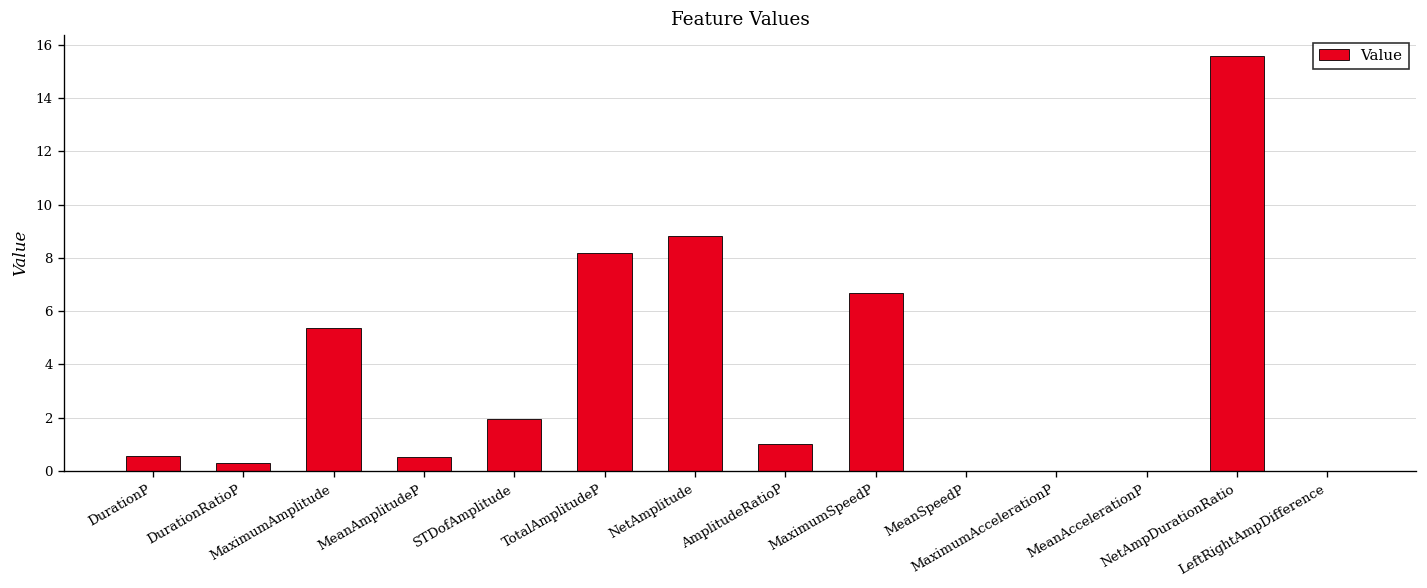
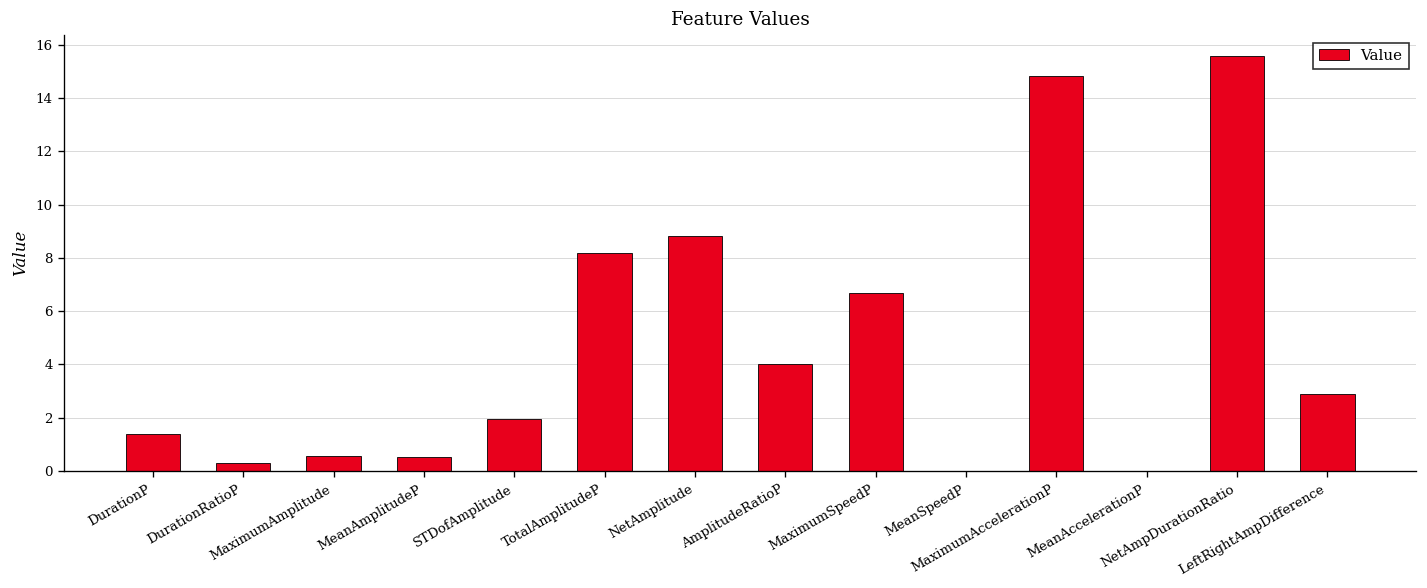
DurationP: 0.6 -> 1.4
MaximumAmplitude: 5.4 -> 0.6
AmplitudeRatioP: 1 -> 4
MaximumAccelerationP: 0.0 -> 14.8
LeftRightAmpDifference: 0.0 -> 2.9
